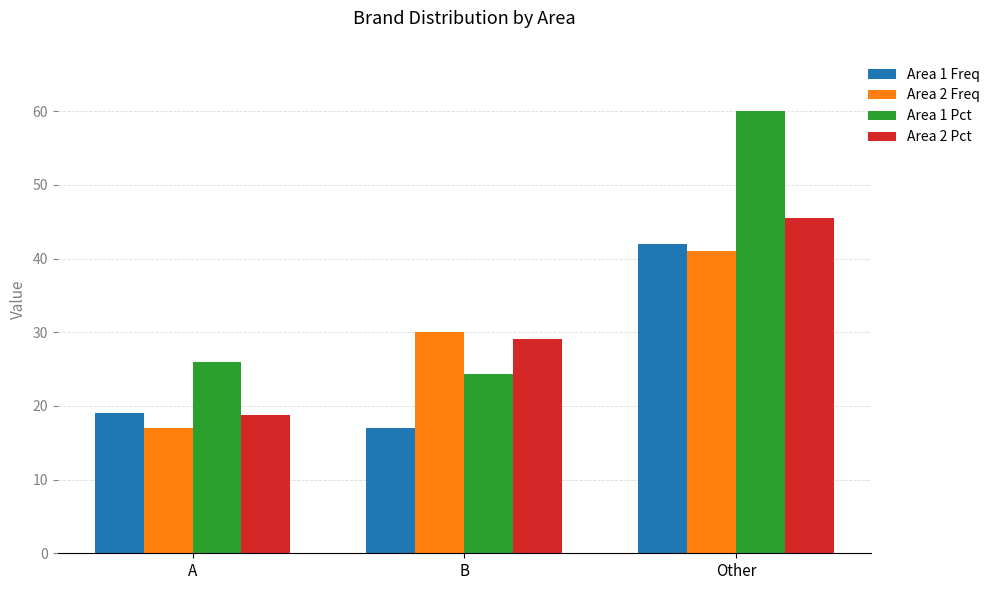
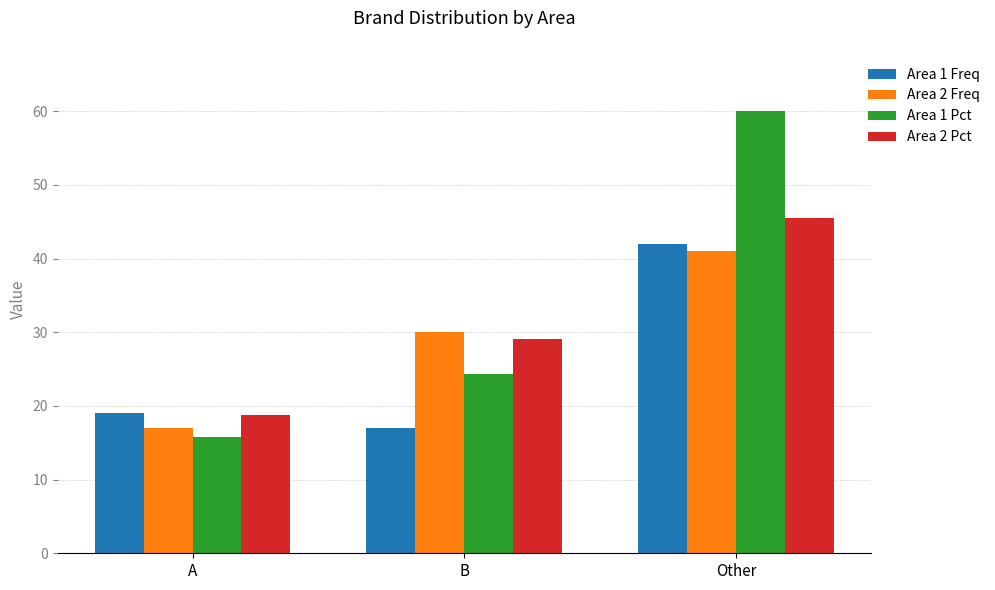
Area 1 Pct, A: 26 -> 16
